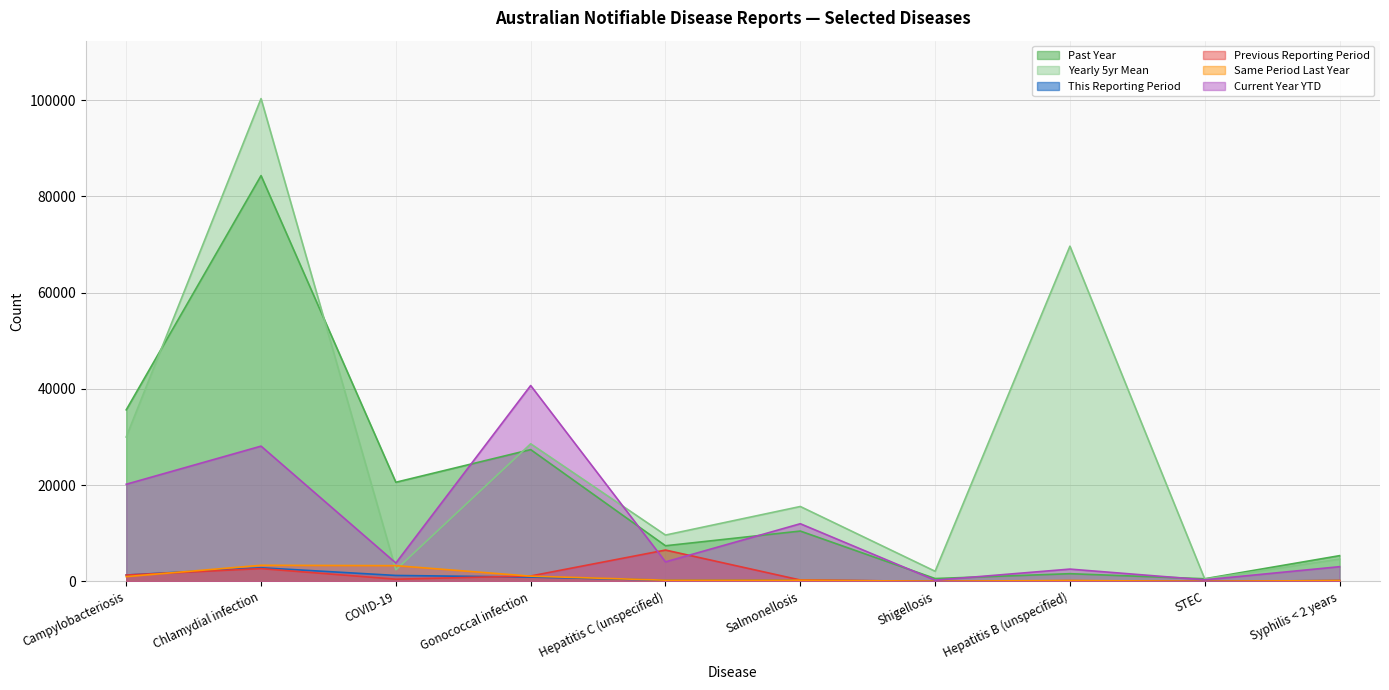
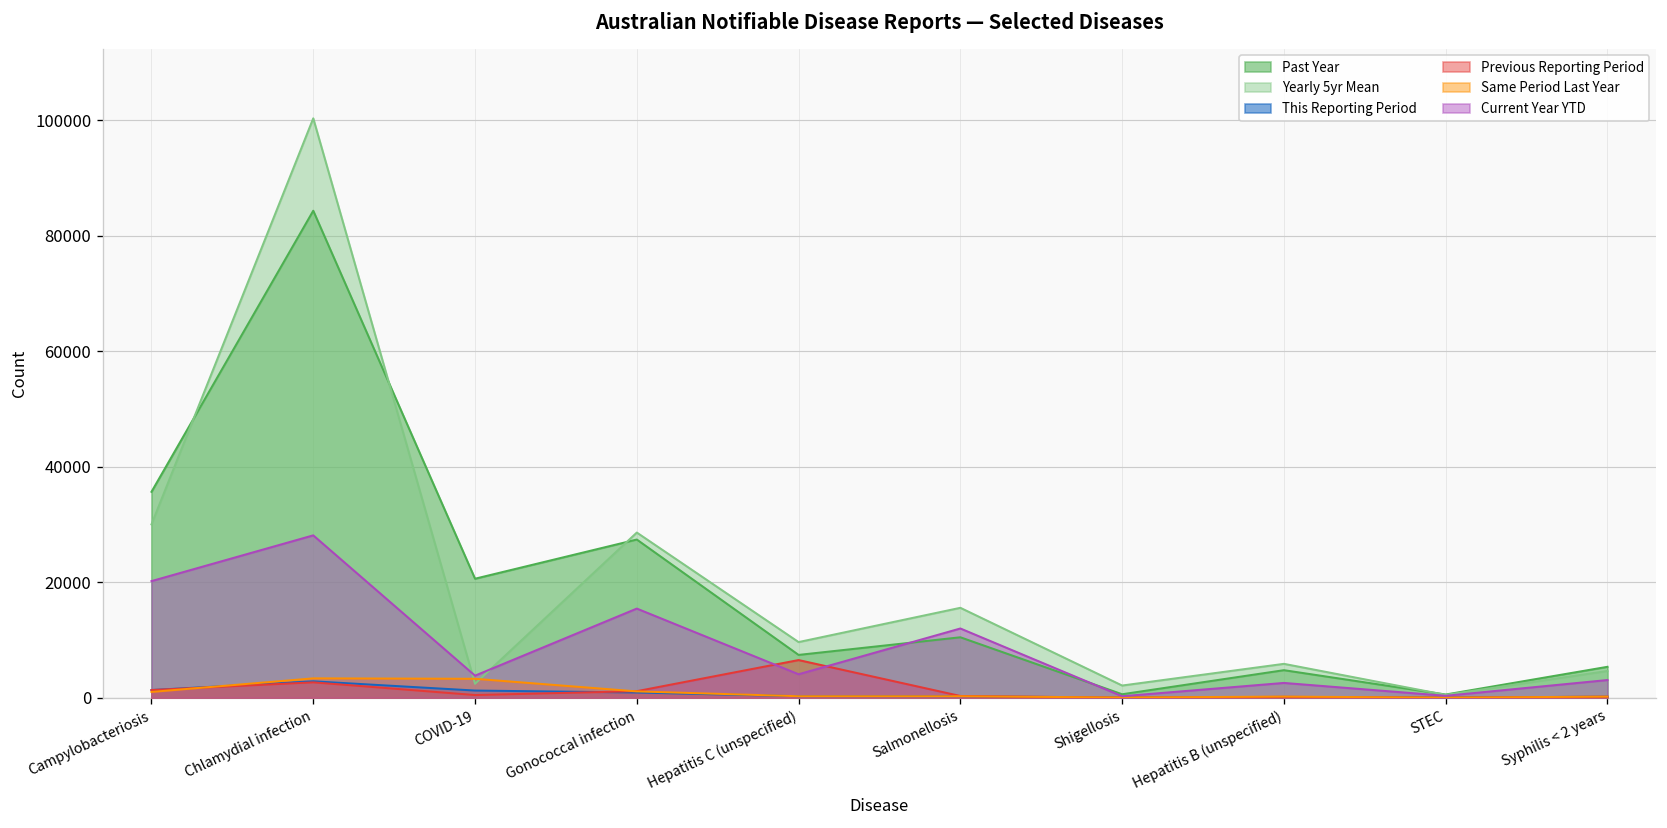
Current Year YTD, Gonococcal infection: 41000 -> 15000
Past Year, Hepatitis B (unspecified): 2000 -> 5000
Yearly 5yr Mean, Hepatitis B (unspecified): 70000 -> 6000
